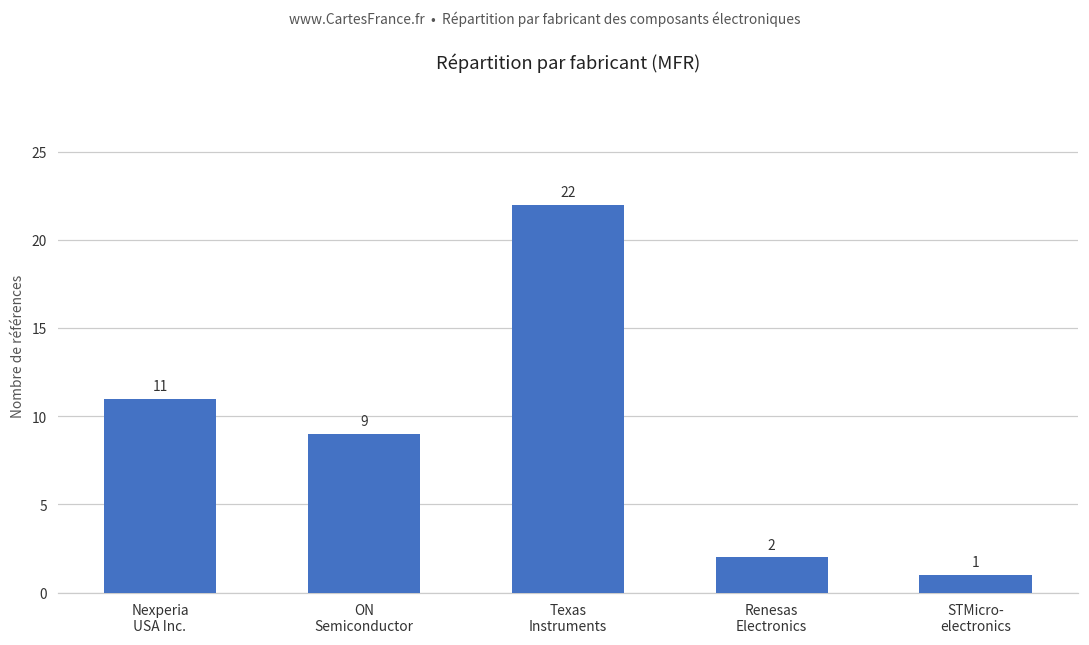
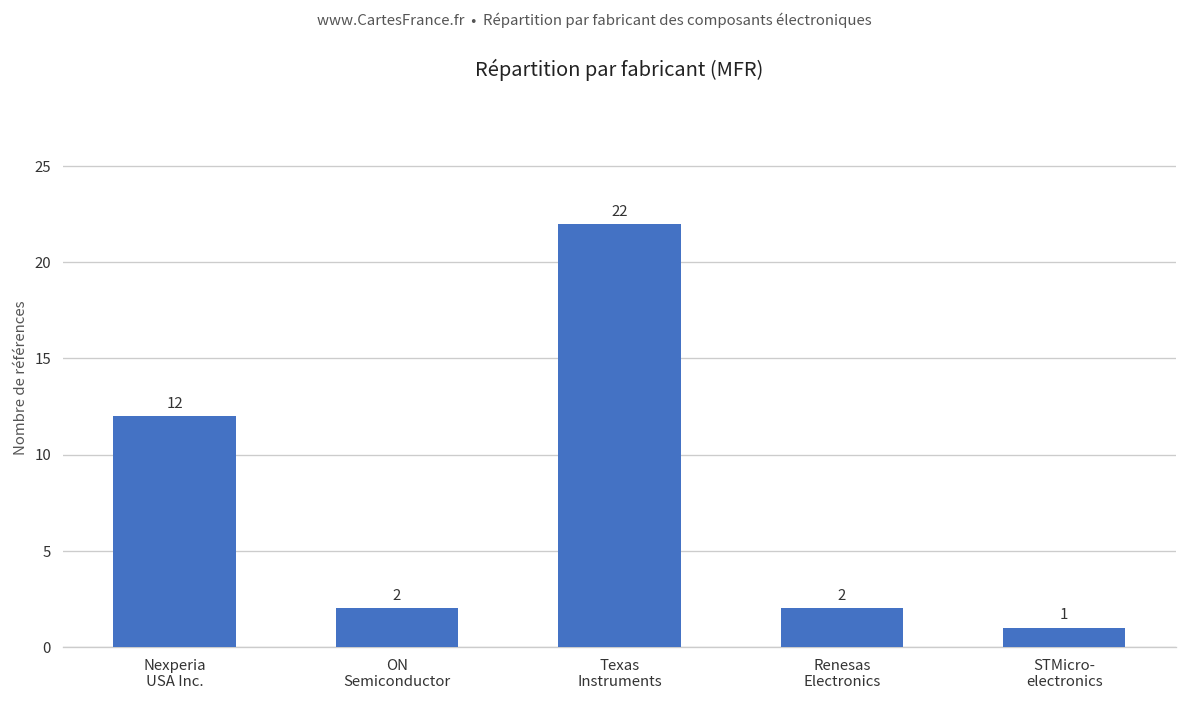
Nexperia USA Inc.: 11 -> 12
ON Semiconductor: 9 -> 2
